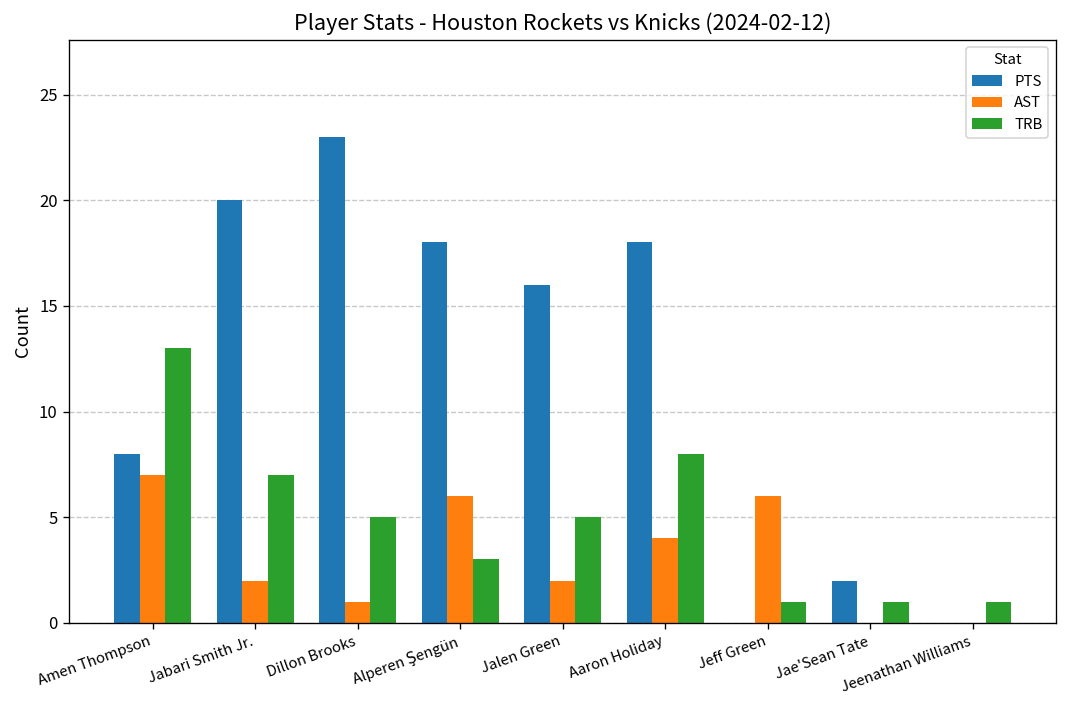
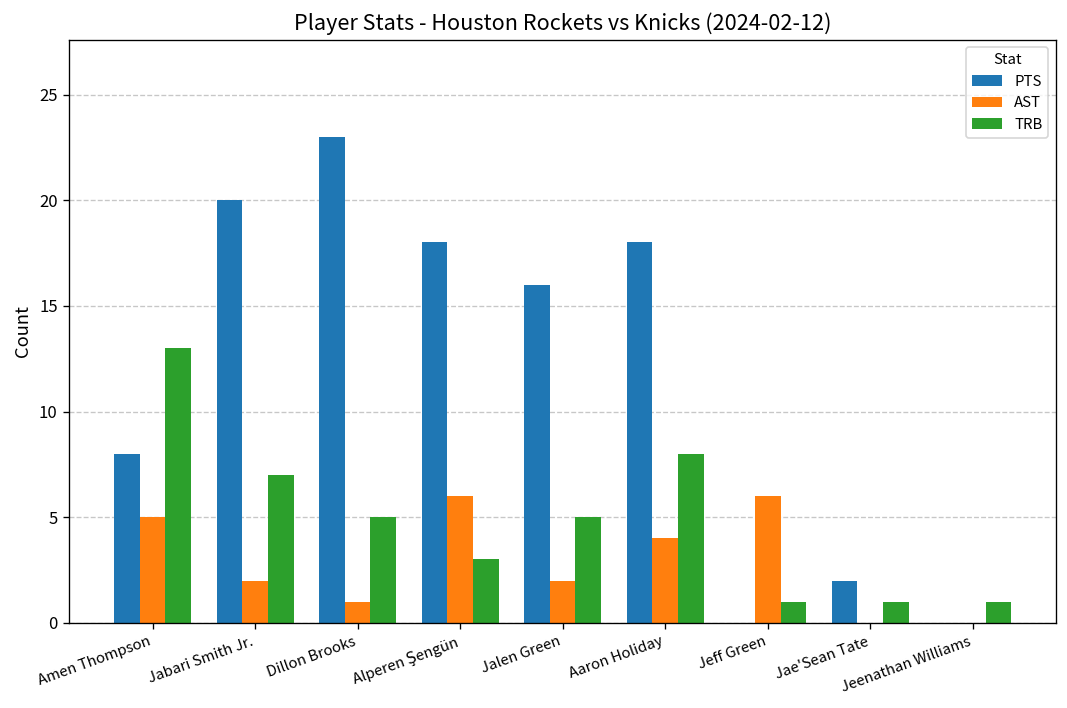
AST, Amen Thompson: 7 -> 5
